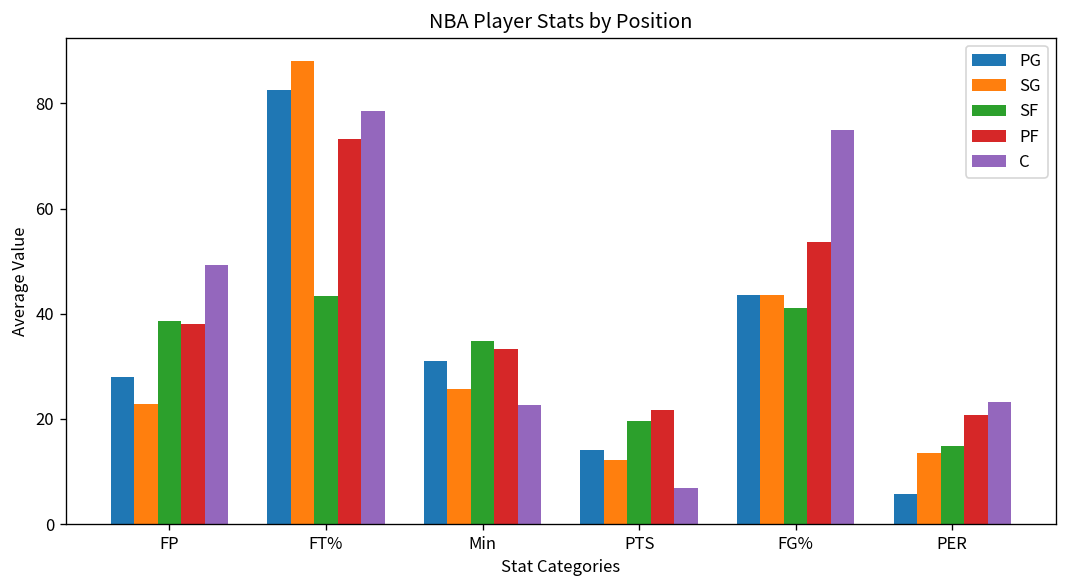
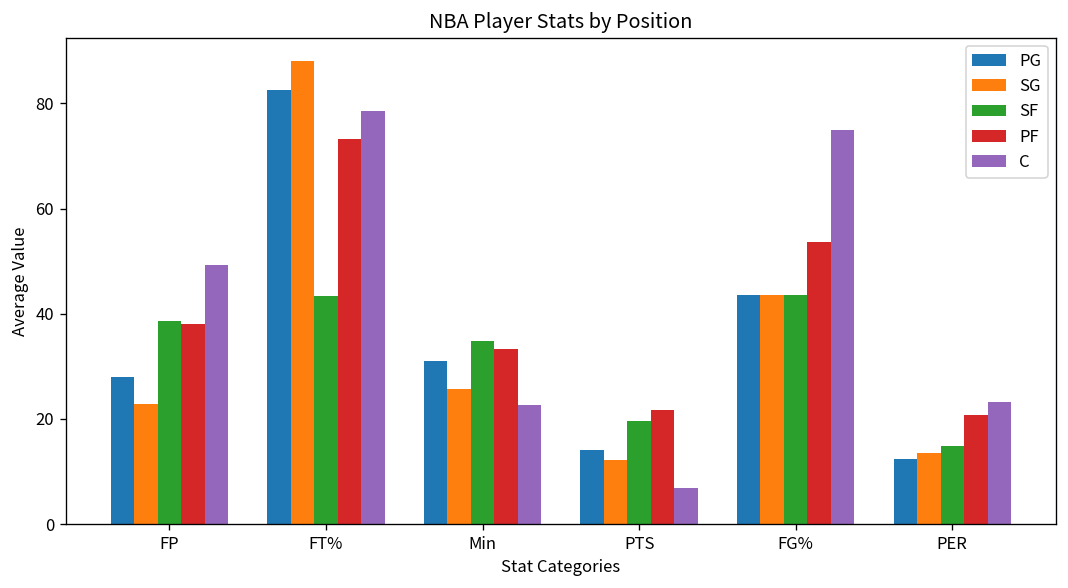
SF, FG%: 41 -> 44
PG, PER: 6 -> 12
